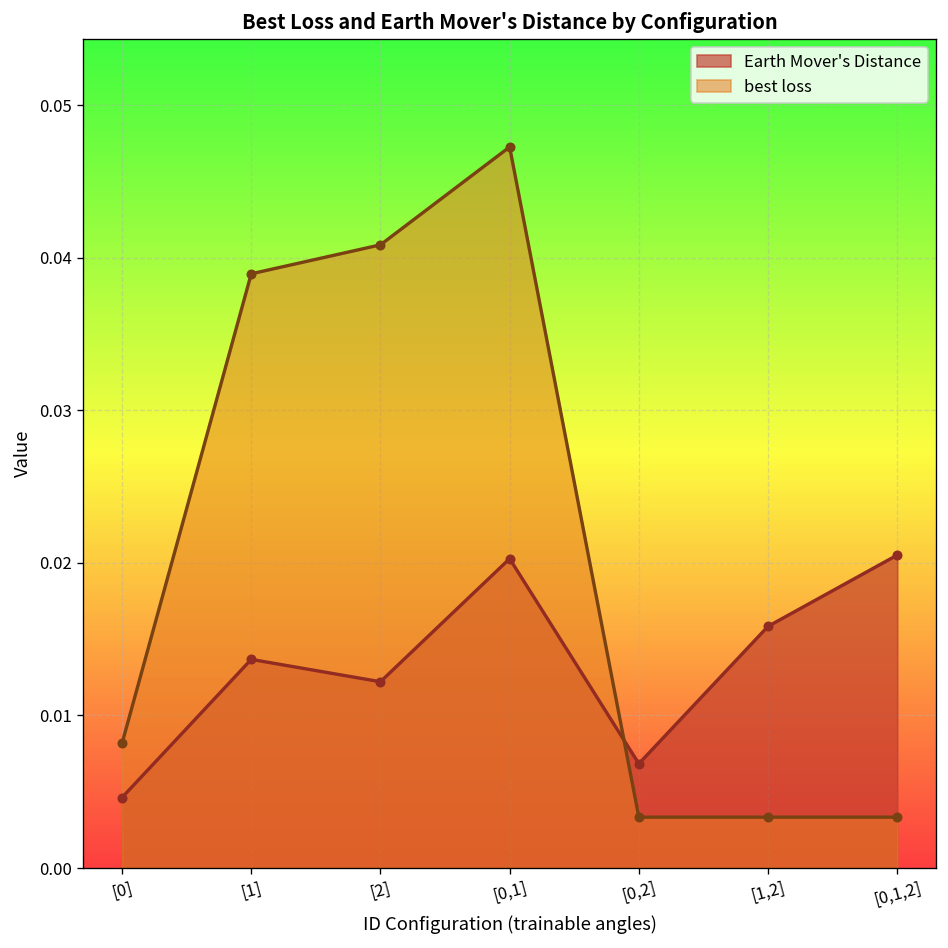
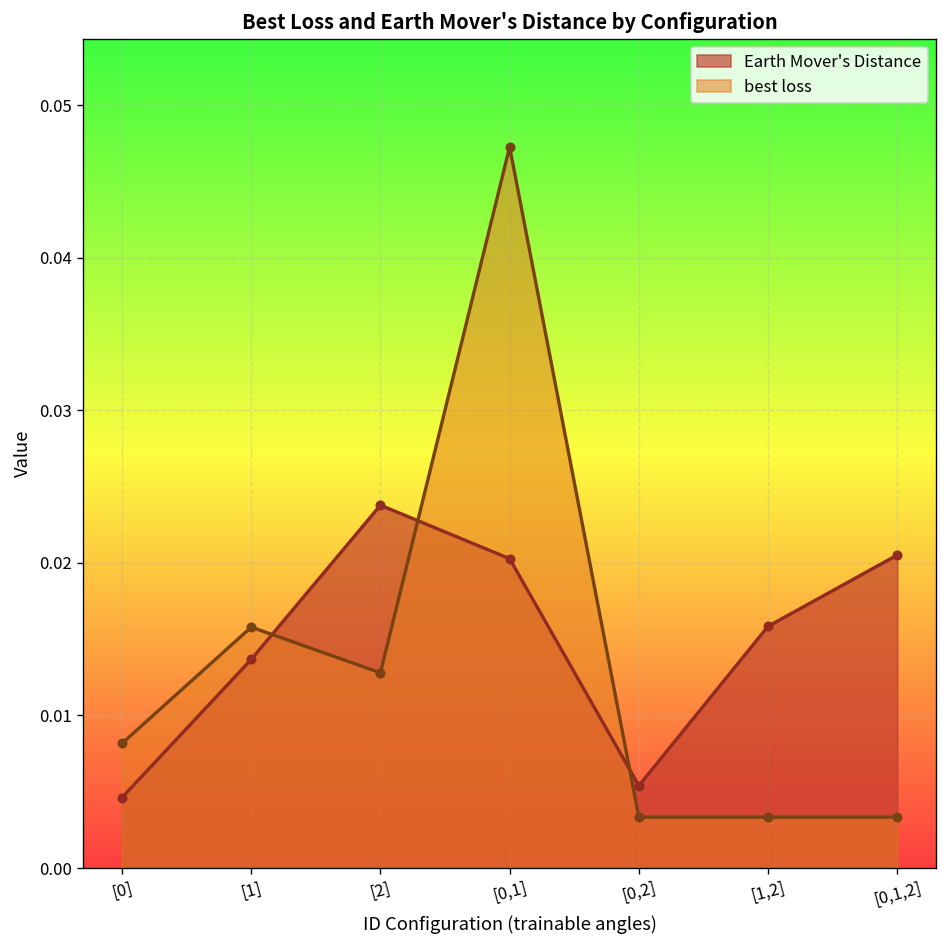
best loss, [1]: 0.0389 -> 0.0158
Earth Mover's Distance, [2]: 0.0122 -> 0.0238
best loss, [2]: 0.0408 -> 0.0128
Earth Mover's Distance, [0,2]: 0.0068 -> 0.0054
